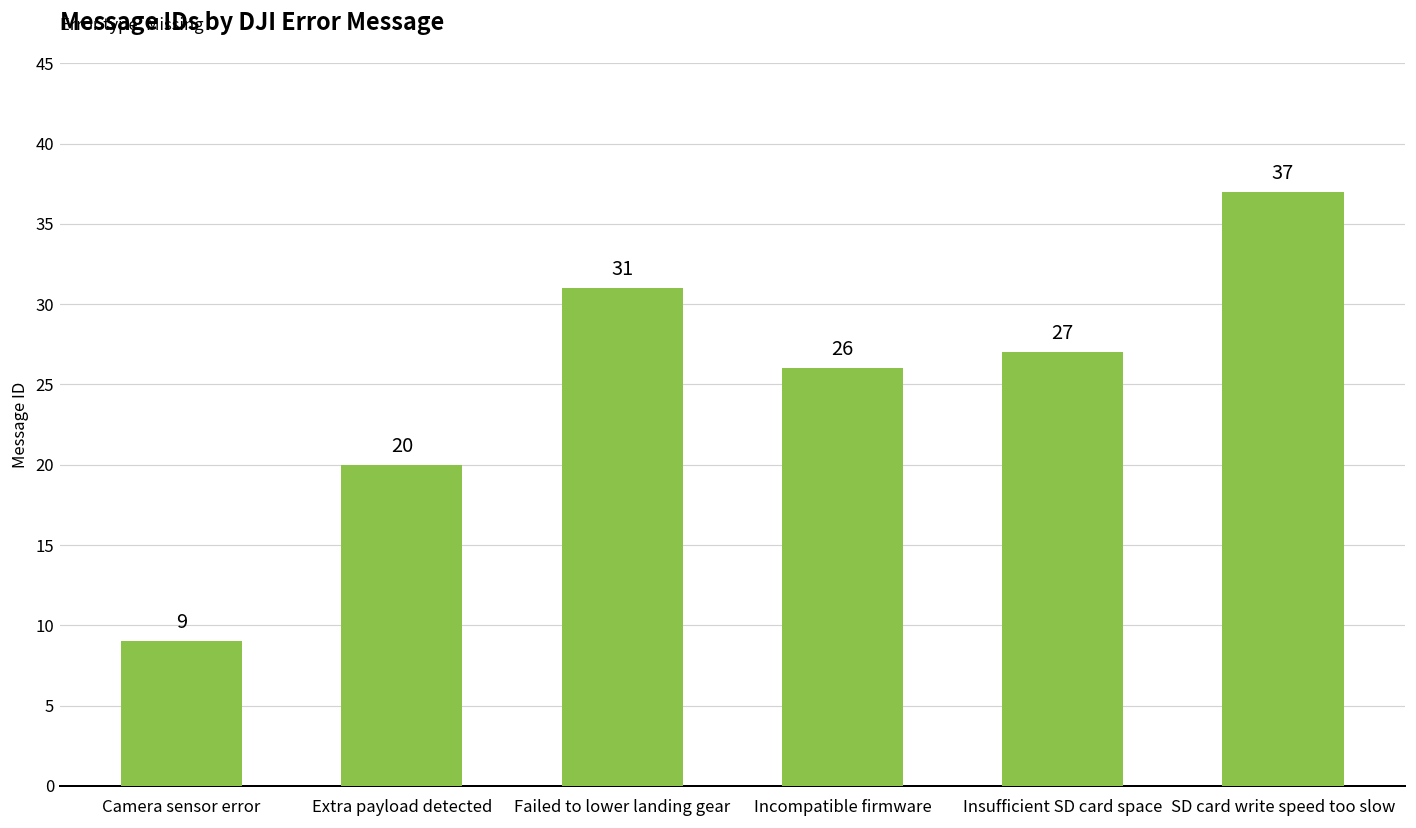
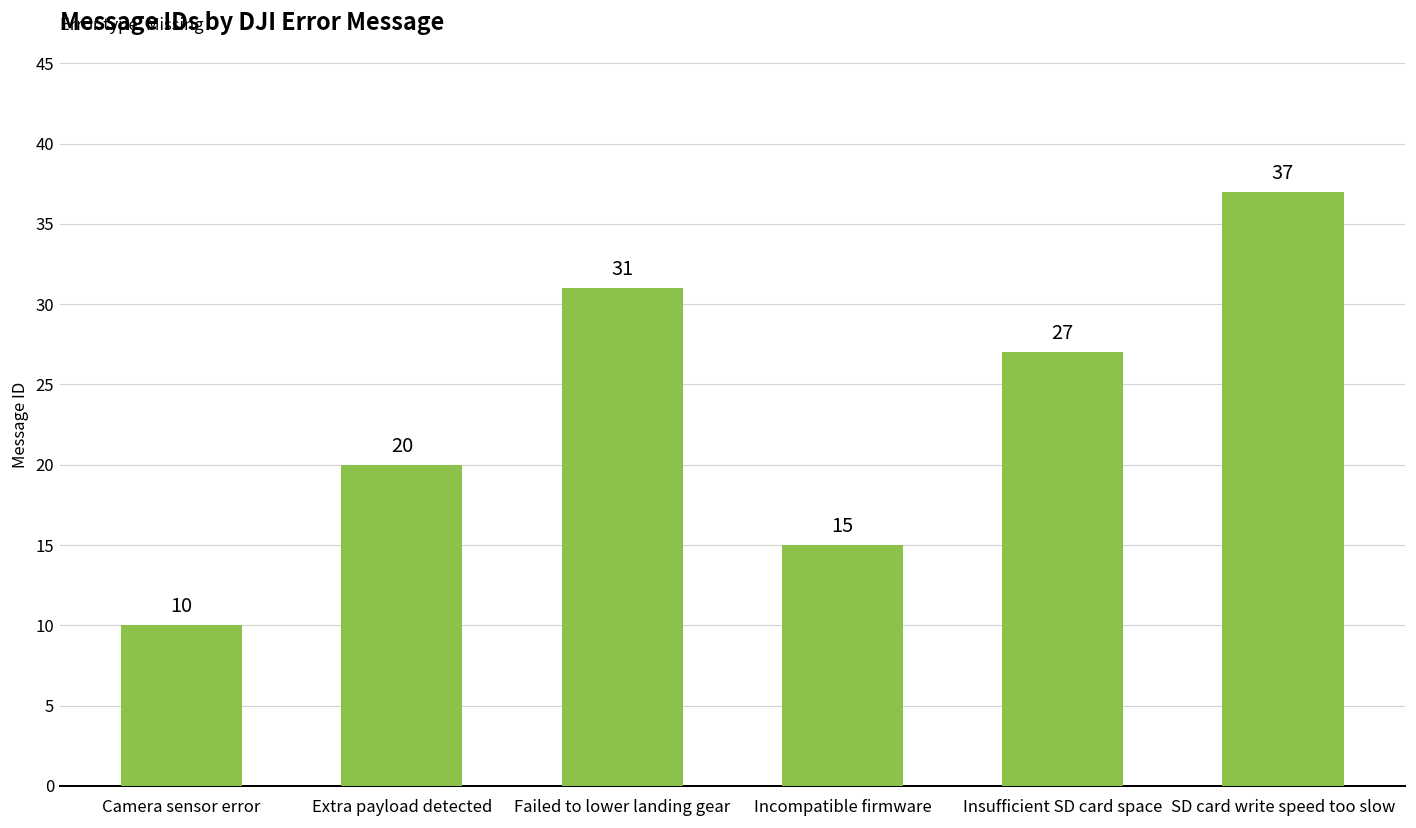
Camera sensor error: 9 -> 10
Incompatible firmware: 26 -> 15
